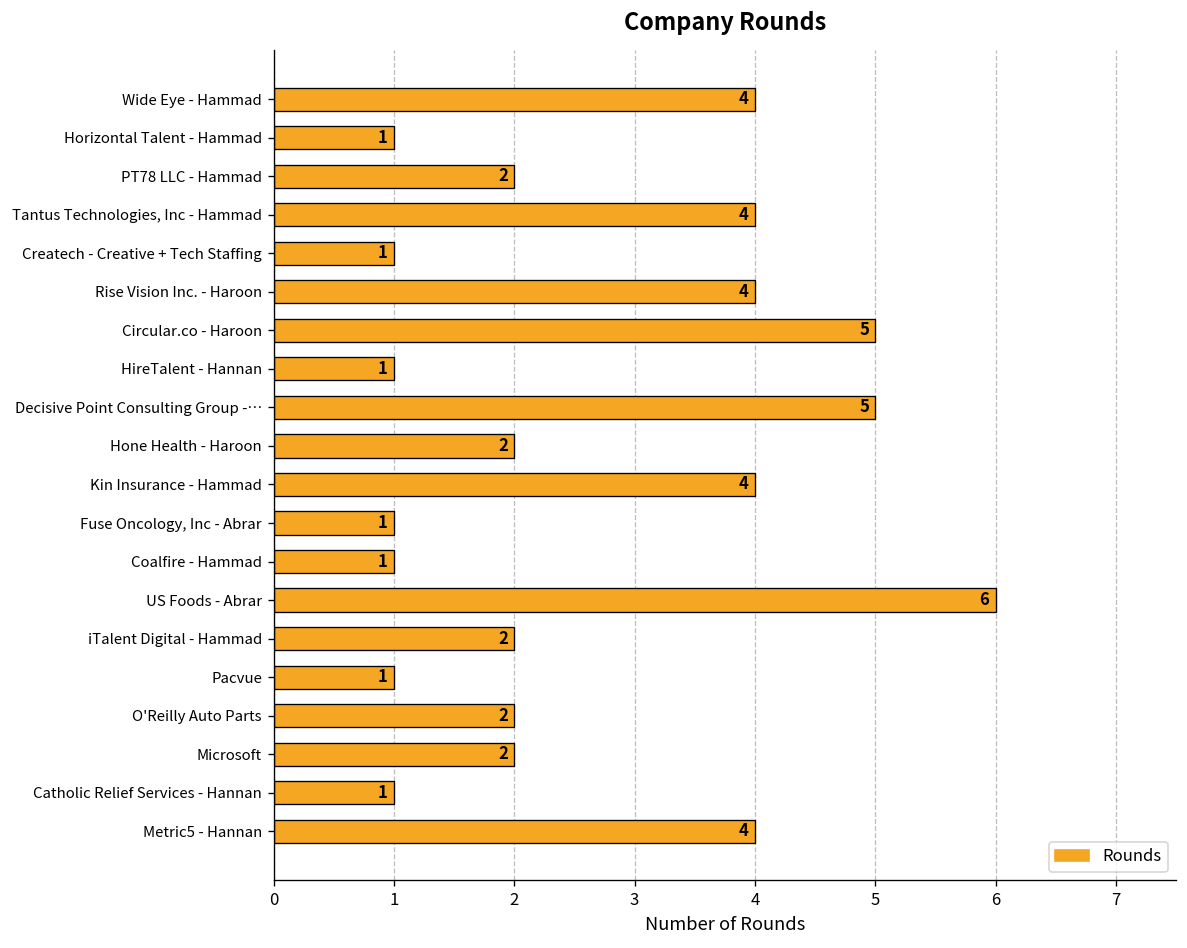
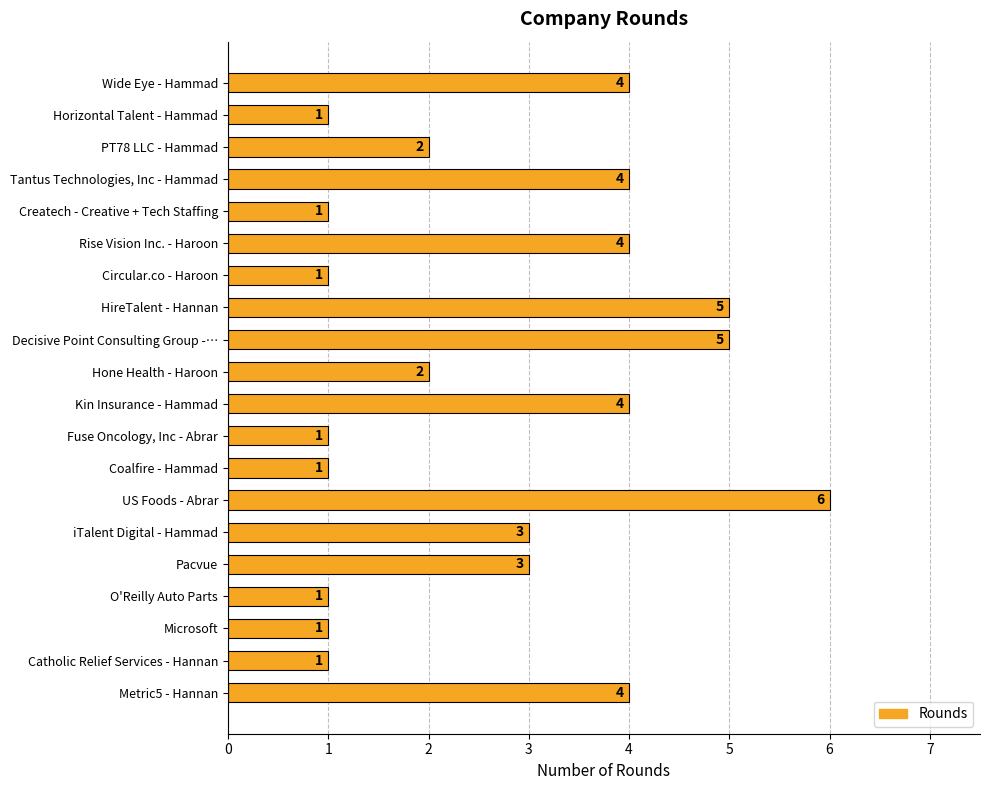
Circular.co - Haroon: 5 -> 1
HireTalent - Hannan: 1 -> 5
iTalent Digital - Hammad: 2 -> 3
Pacvue: 1 -> 3
O'Reilly Auto Parts: 2 -> 1
Microsoft: 2 -> 1
